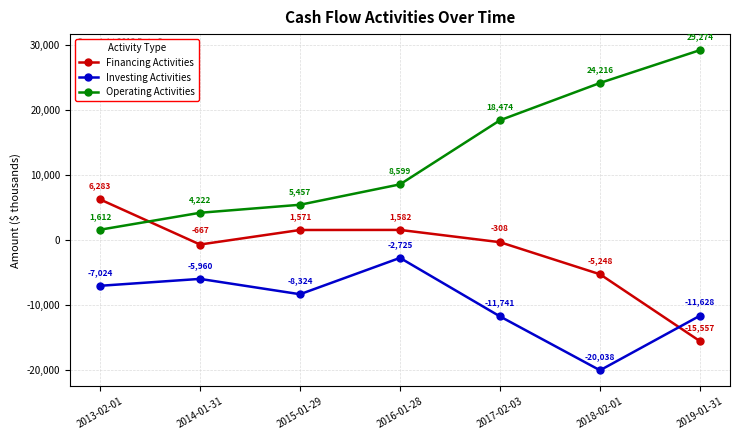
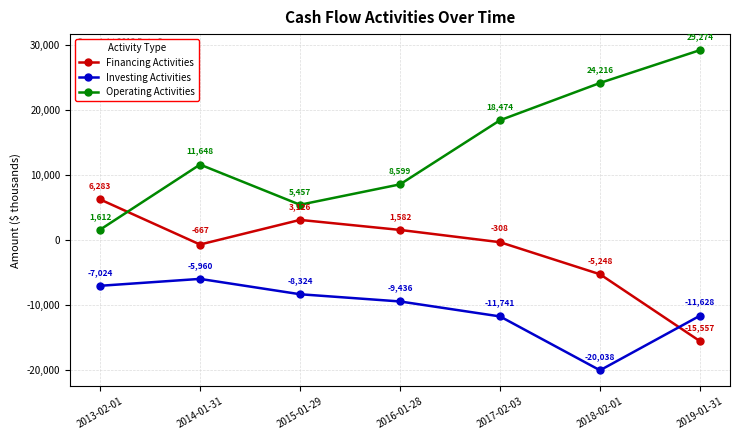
Operating Activities, 2014-01-31: 4,222 -> 11,648
Financing Activities, 2015-01-29: 1,571 -> 3,126
Investing Activities, 2016-01-28: -2,725 -> -9,436
